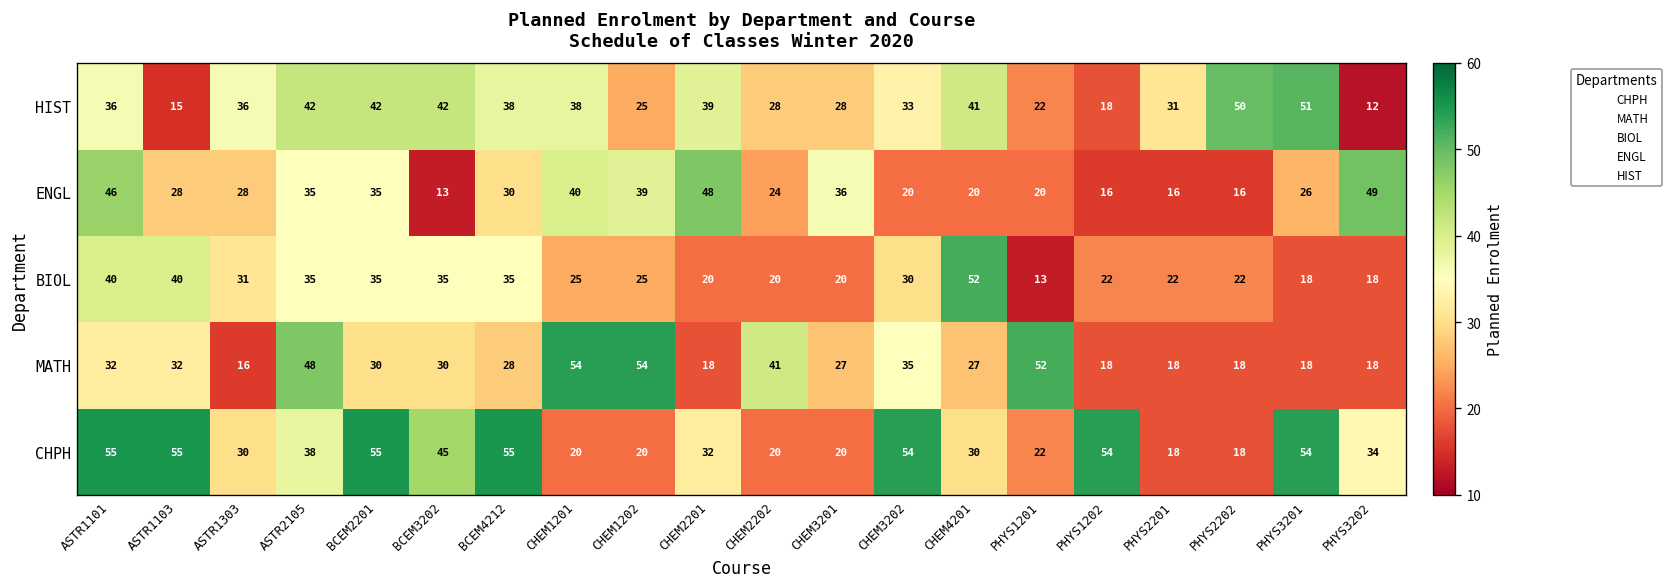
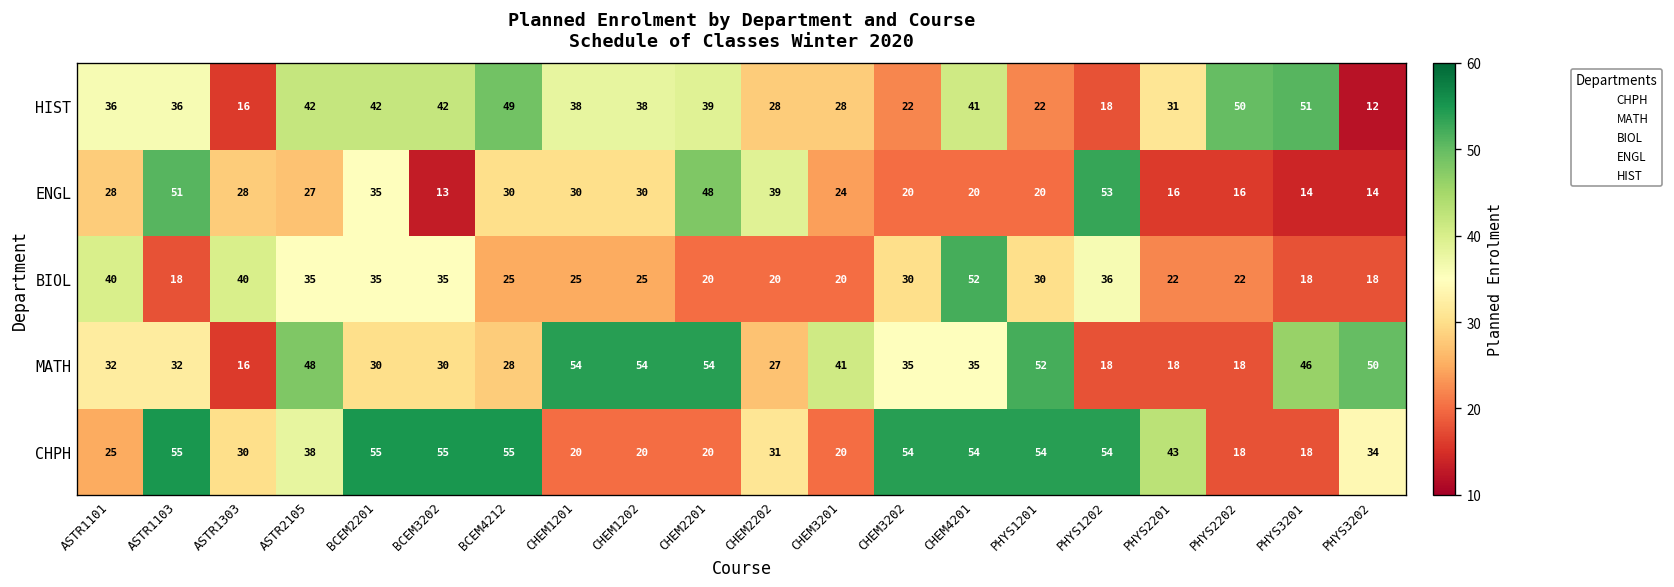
HIST, ASTR1103: 15 -> 36
HIST, ASTR1303: 36 -> 16
HIST, BCEM4212: 38 -> 49
HIST, CHEM1202: 25 -> 38
HIST, CHEM3202: 33 -> 22
ENGL, ASTR1101: 46 -> 28
ENGL, ASTR1103: 28 -> 51
ENGL, ASTR2105: 35 -> 27
ENGL, CHEM1201: 40 -> 30
ENGL, CHEM1202: 39 -> 30
ENGL, CHEM2202: 24 -> 39
ENGL, CHEM3201: 36 -> 24
ENGL, PHYS1202: 16 -> 53
ENGL, PHYS3201: 26 -> 14
ENGL, PHYS3202: 49 -> 14
BIOL, ASTR1103: 40 -> 18
BIOL, ASTR1303: 31 -> 40
BIOL, BCEM4212: 35 -> 25
BIOL, PHYS1201: 13 -> 30
BIOL, PHYS1202: 22 -> 36
MATH, CHEM2201: 18 -> 54
MATH, CHEM2202: 41 -> 27
MATH, CHEM3201: 27 -> 41
MATH, CHEM4201: 27 -> 35
MATH, PHYS3201: 18 -> 46
MATH, PHYS3202: 18 -> 50
CHPH, ASTR1101: 55 -> 25
CHPH, BCEM3202: 45 -> 55
CHPH, CHEM2201: 32 -> 20
CHPH, CHEM2202: 20 -> 31
CHPH, CHEM4201: 30 -> 54
CHPH, PHYS1201: 22 -> 54
CHPH, PHYS2201: 18 -> 43
CHPH, PHYS3201: 54 -> 18
